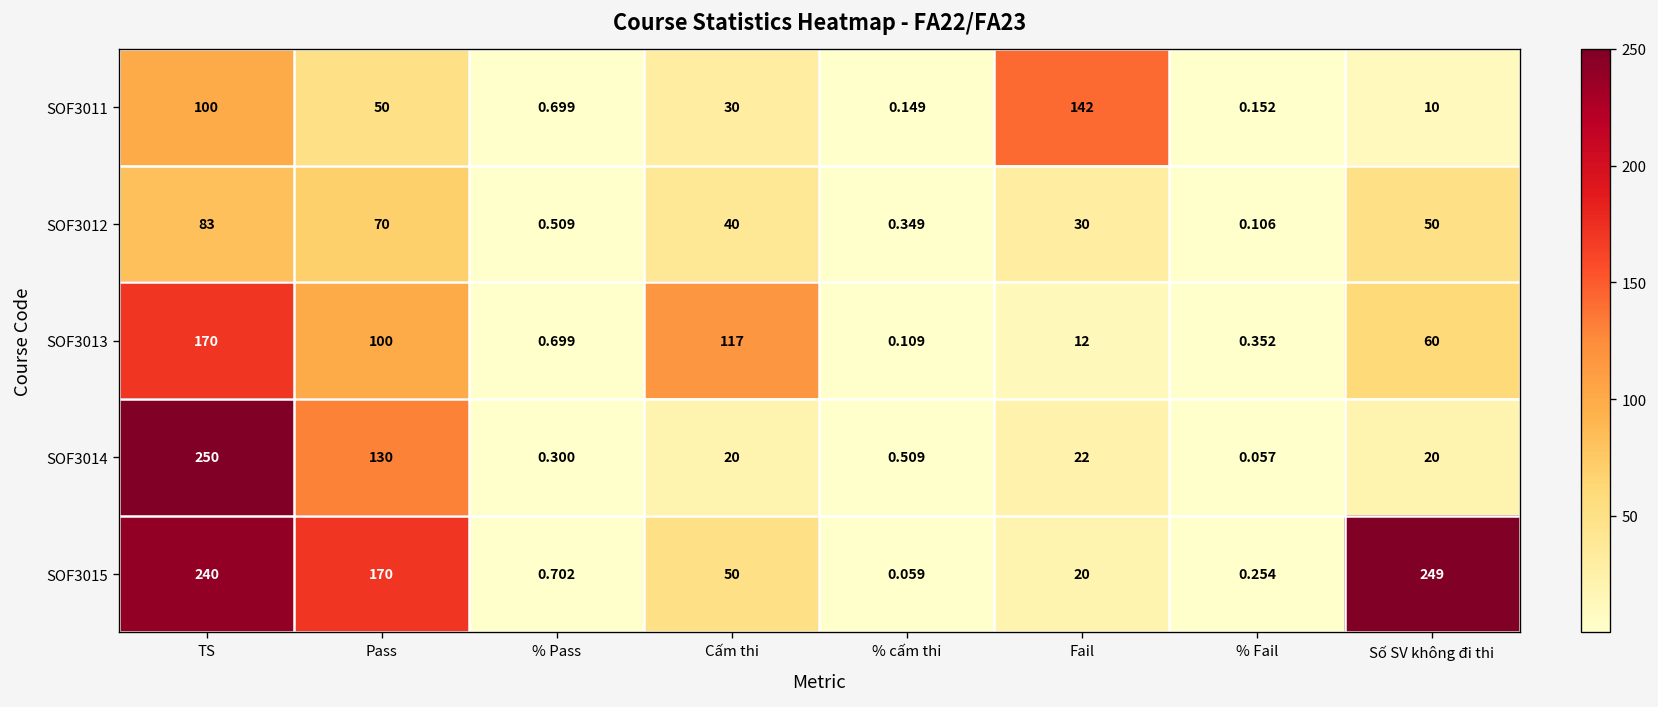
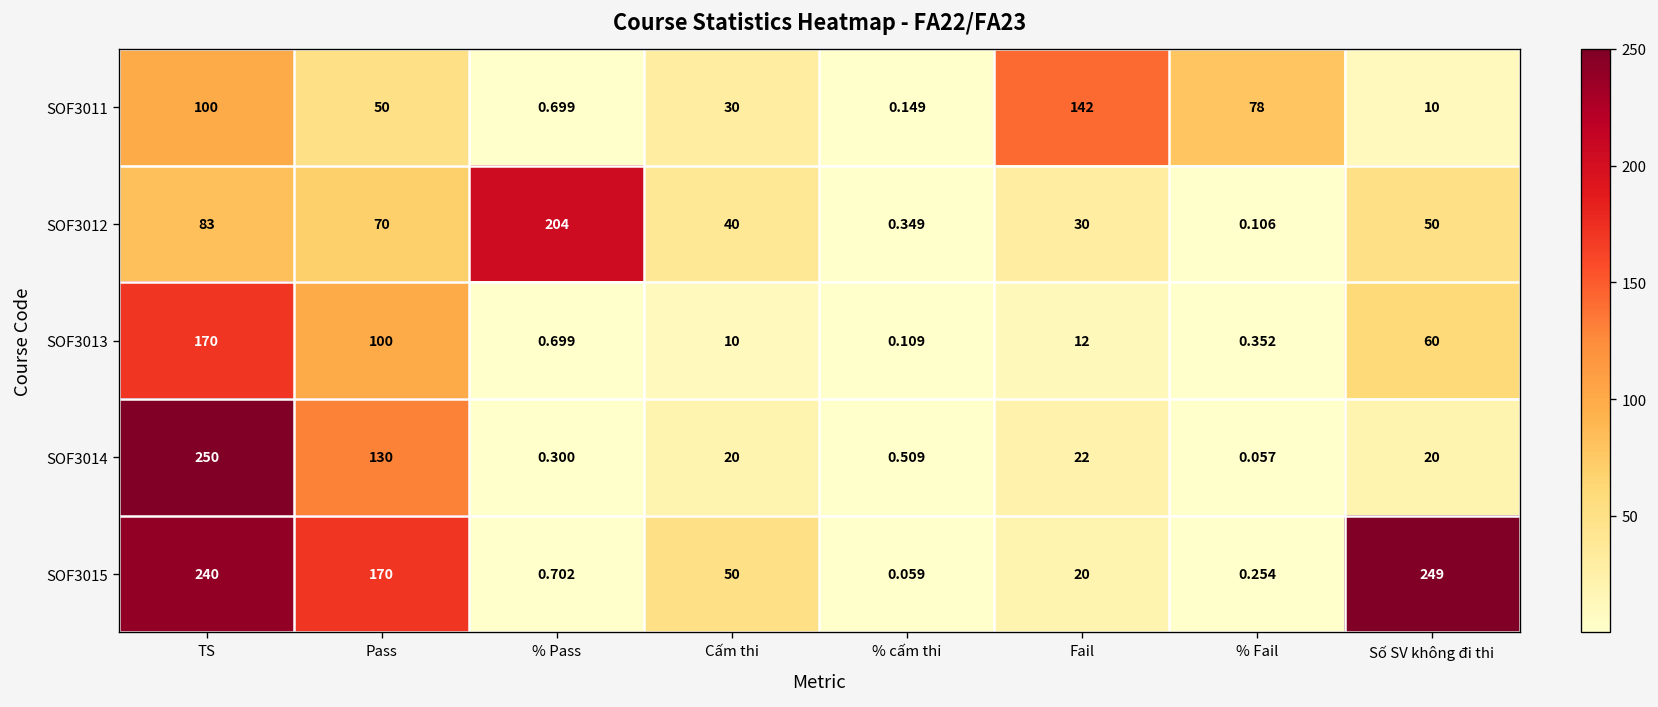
SOF3011, % Fail: 0.152 -> 78
SOF3012, % Pass: 0.509 -> 204
SOF3013, Cấm thi: 117 -> 10
